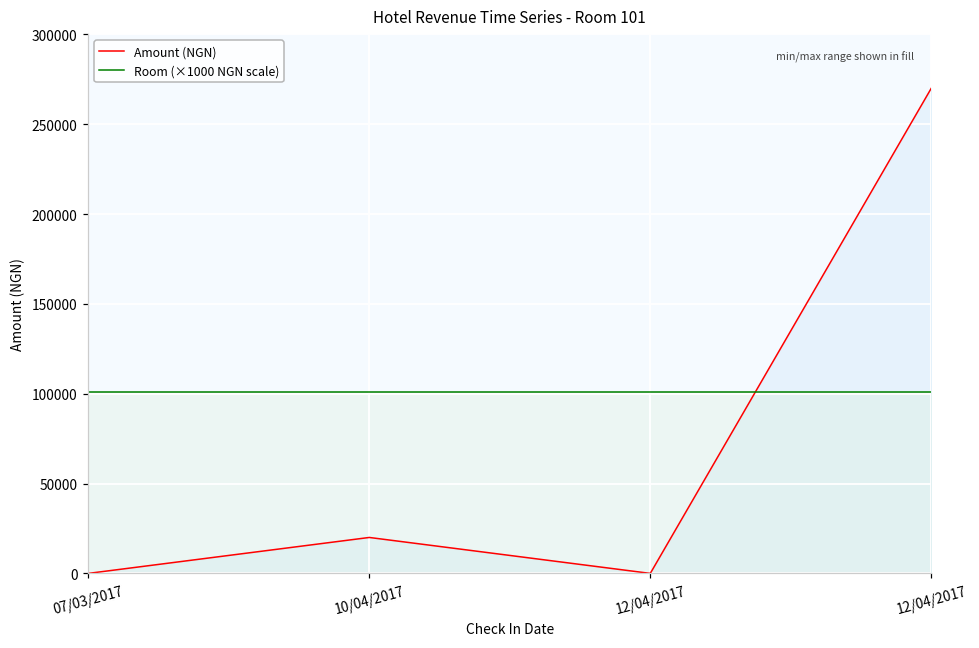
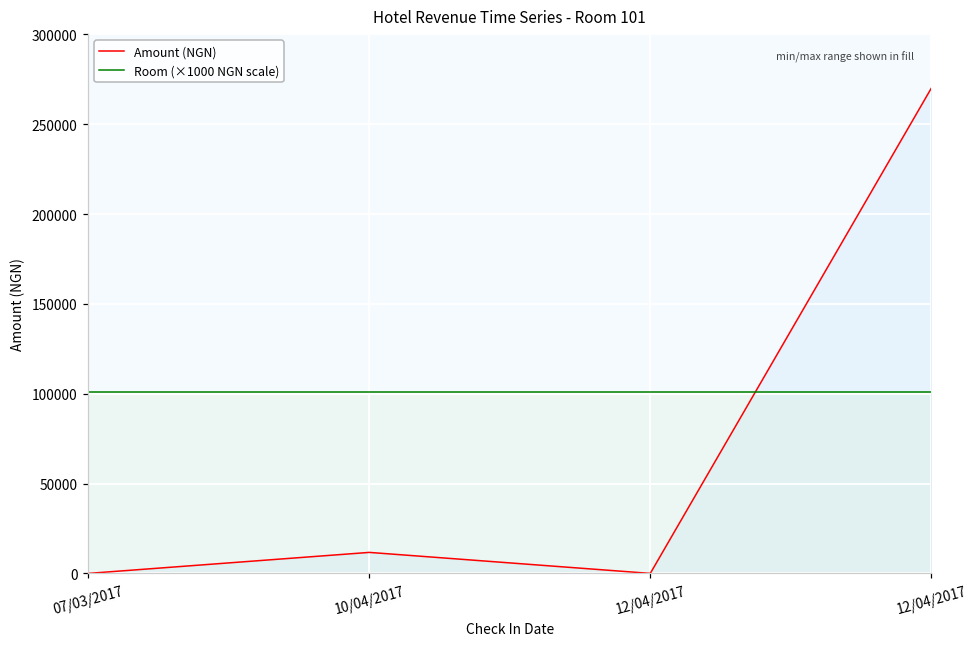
Amount (NGN), 10/04/2017: 20000 -> 12000
